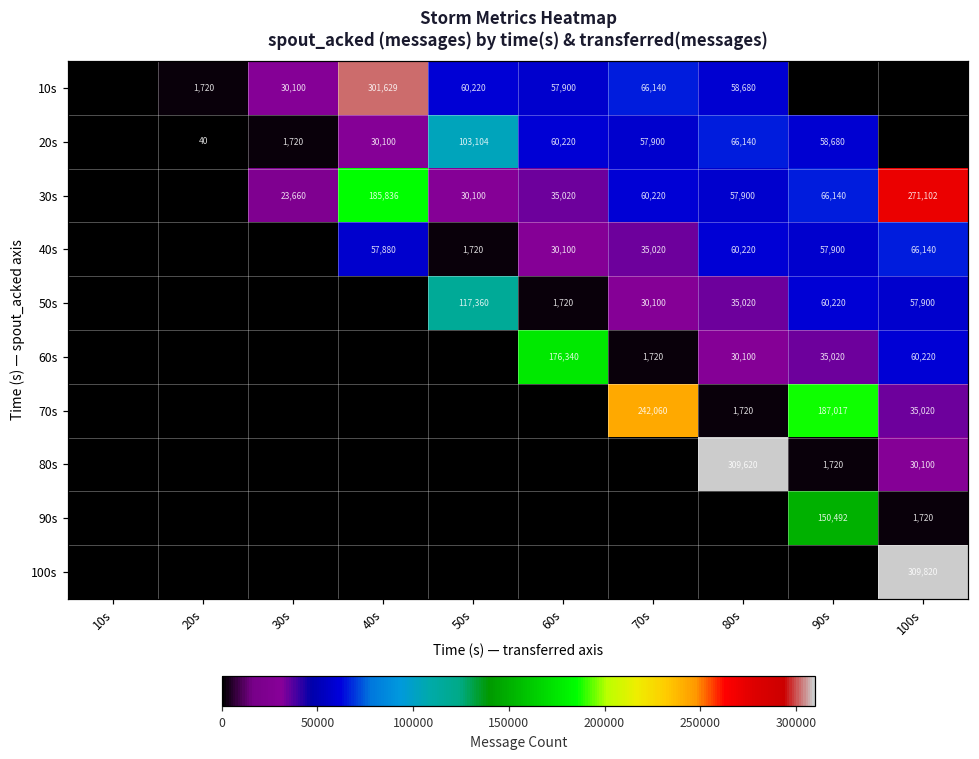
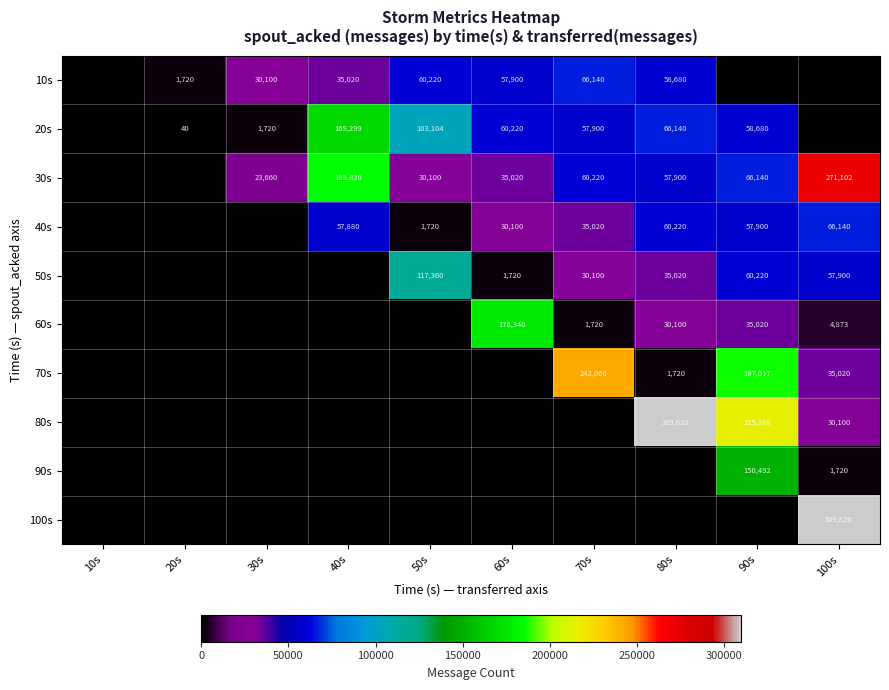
10s, 40s: 301,629 -> 35,020
20s, 40s: 30,100 -> 169,299
60s, 100s: 60,220 -> 4,873
80s, 90s: 1,720 -> 215,388
